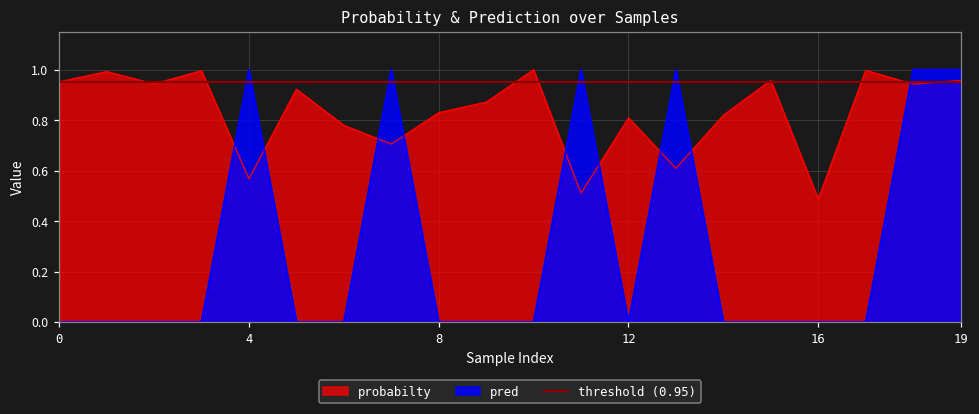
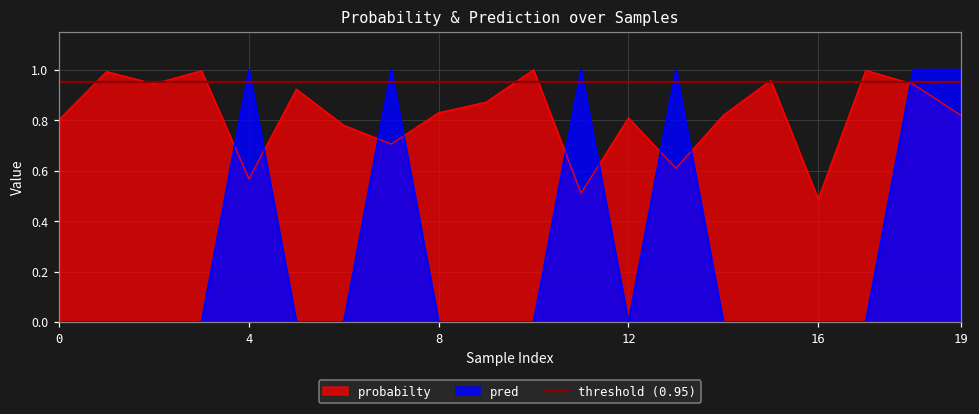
probabilty, 0: 0.95 -> 0.80
probabilty, 19: 0.96 -> 0.82
